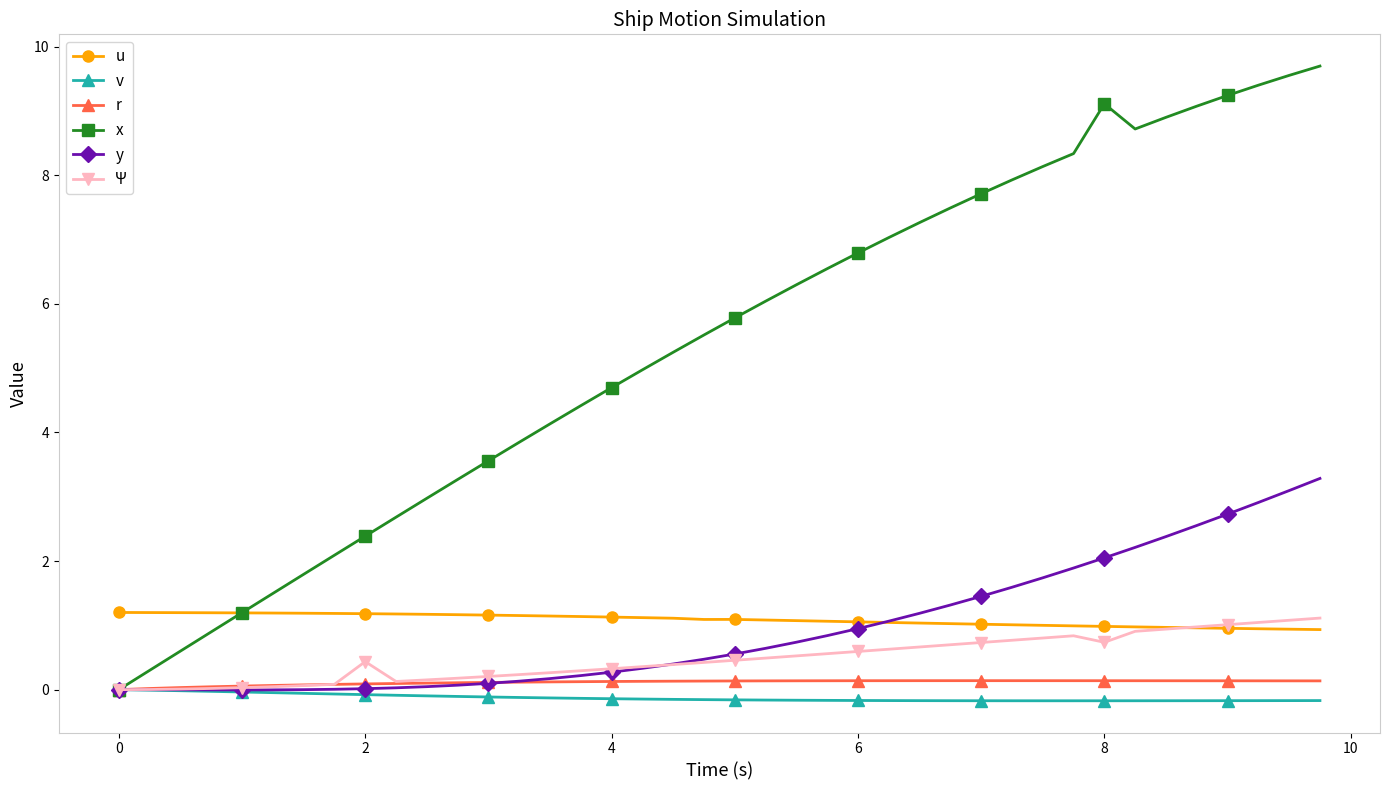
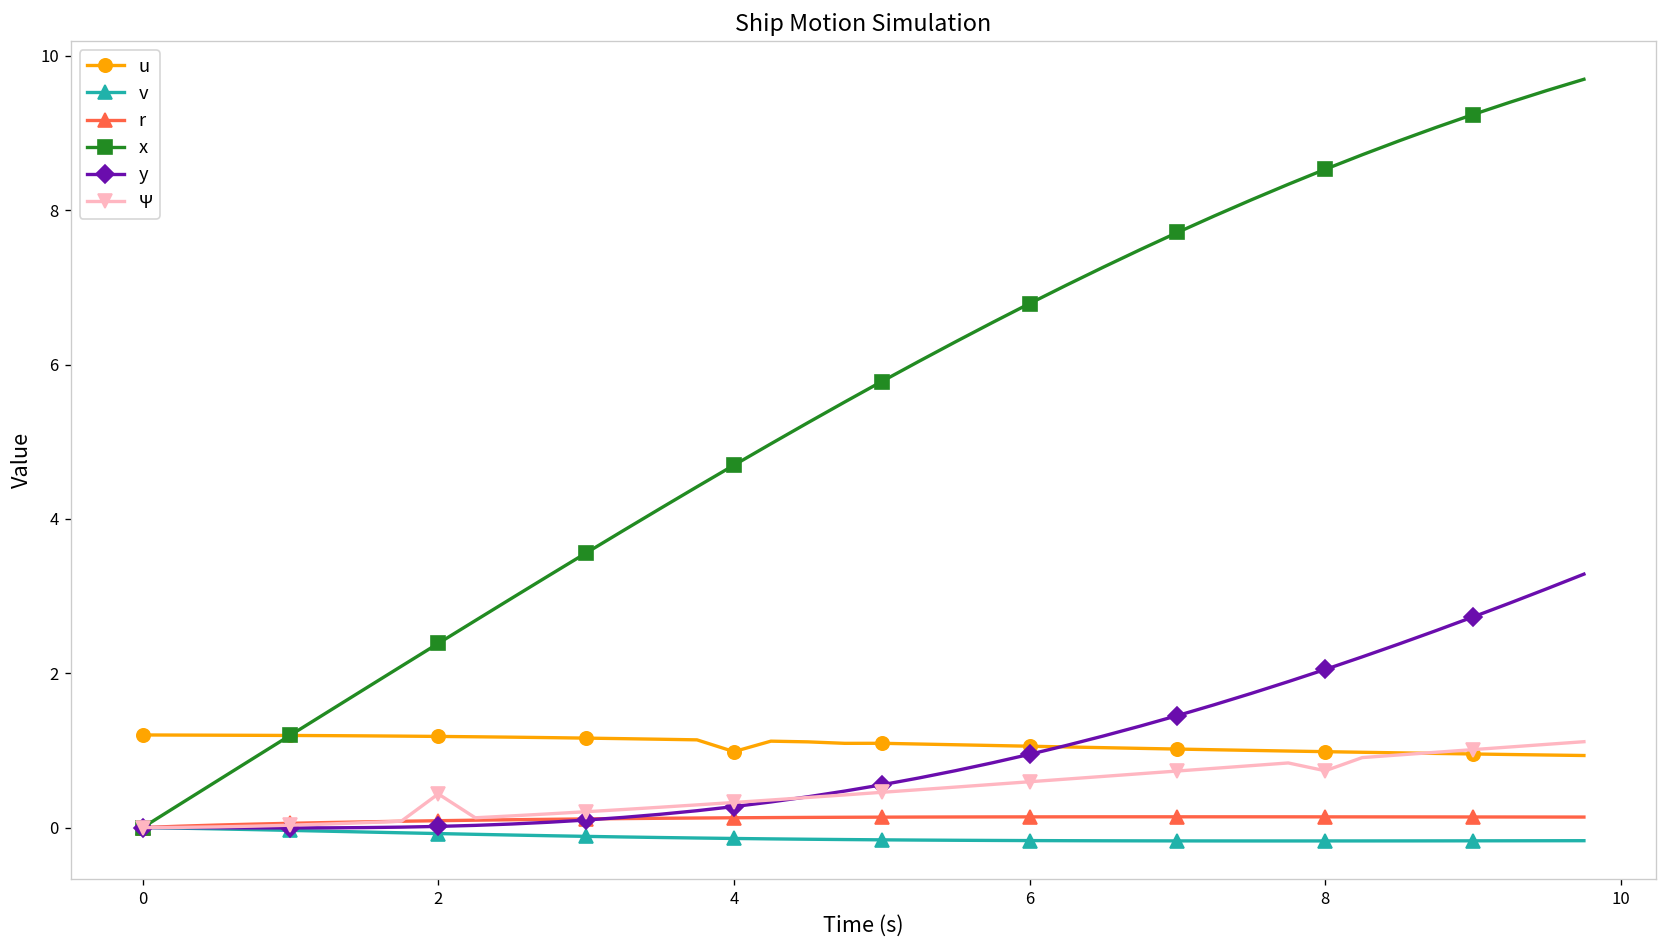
u, 4: 1.1 -> 1.0
x, 8: 9.1 -> 8.5
